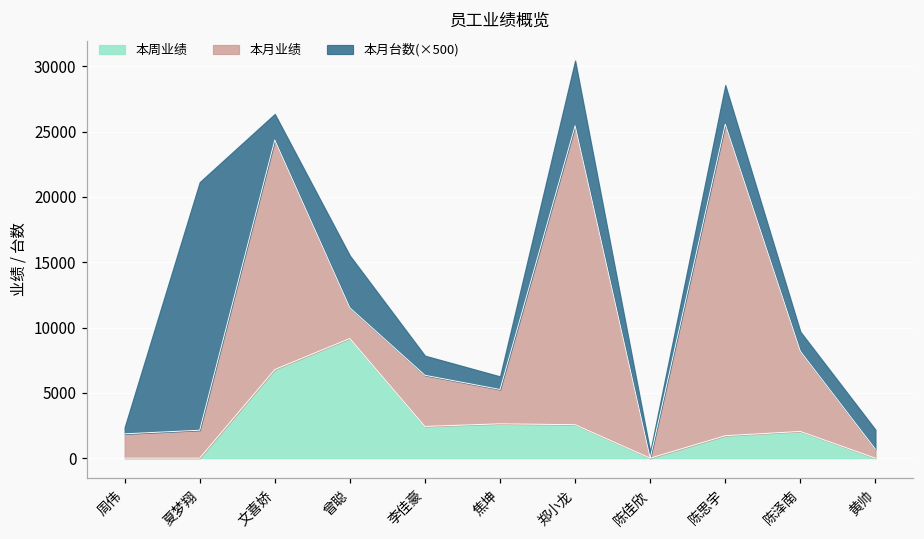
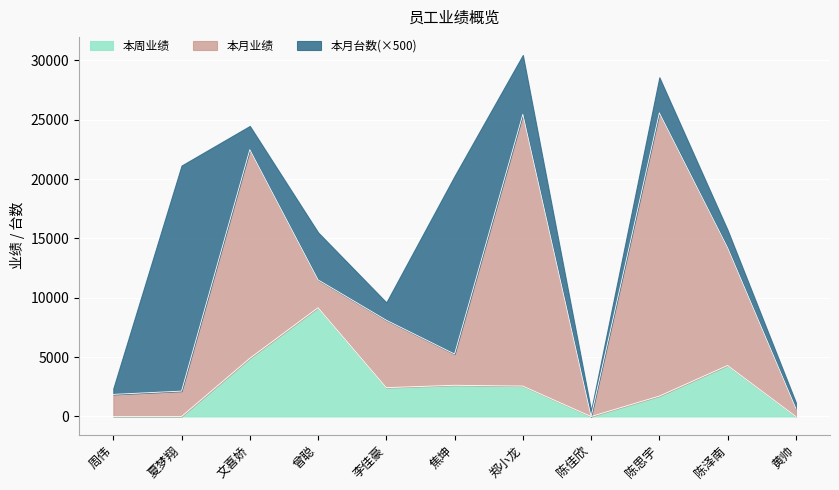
本周业绩, 文喜娇: 6800 -> 4900
本月业绩, 李佳豪: 3900 -> 5700
本月台数(×500), 焦坤: 1000 -> 15000
本周业绩, 陈泽南: 2000 -> 4300
本月业绩, 陈泽南: 6100 -> 9900
本月台数(×500), 黄帅: 1500 -> 500
